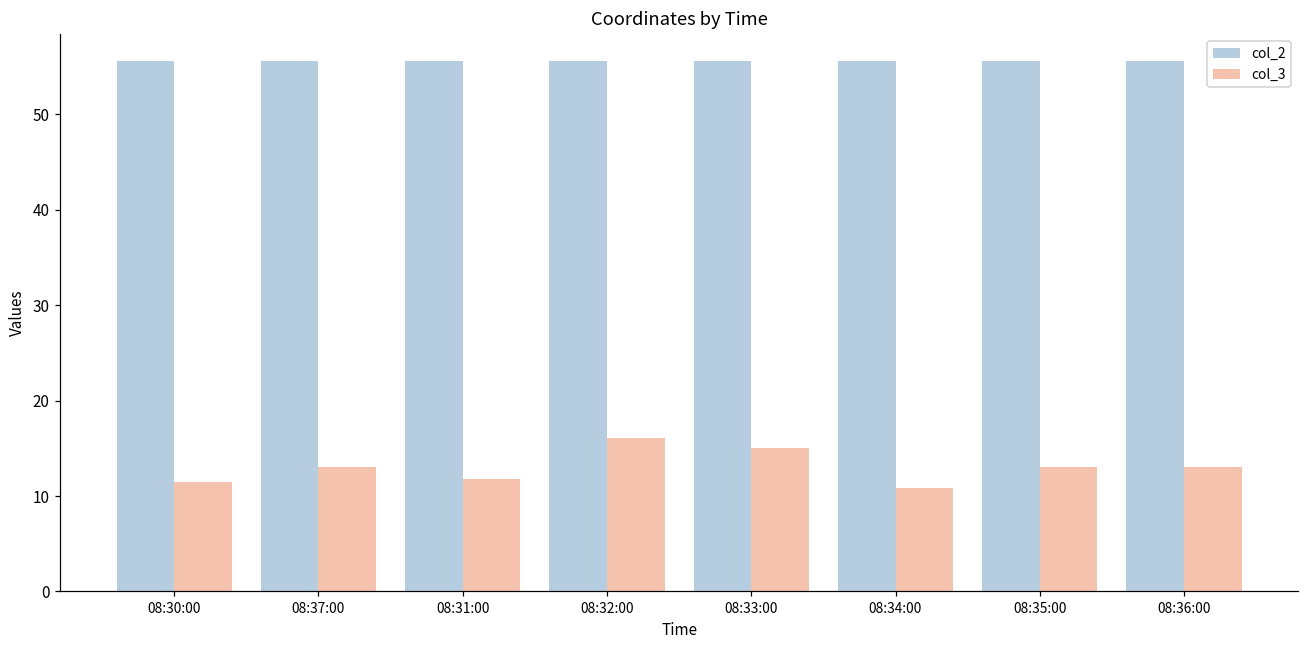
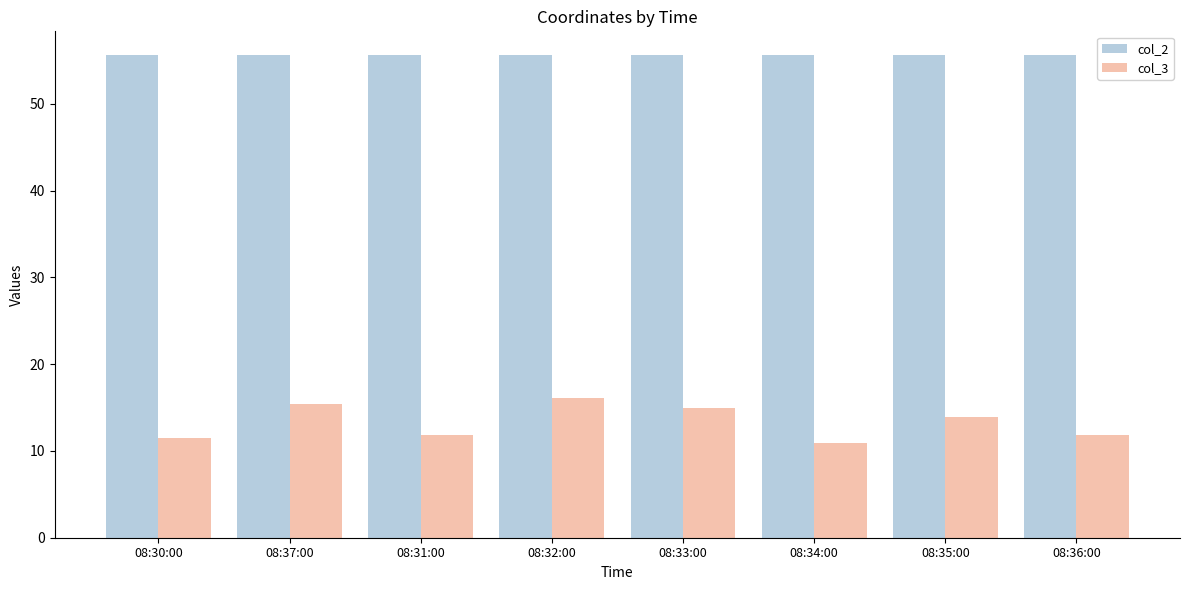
col_3, 08:37:00: 13 -> 15
col_3, 08:35:00: 13 -> 14
col_3, 08:36:00: 13 -> 12
